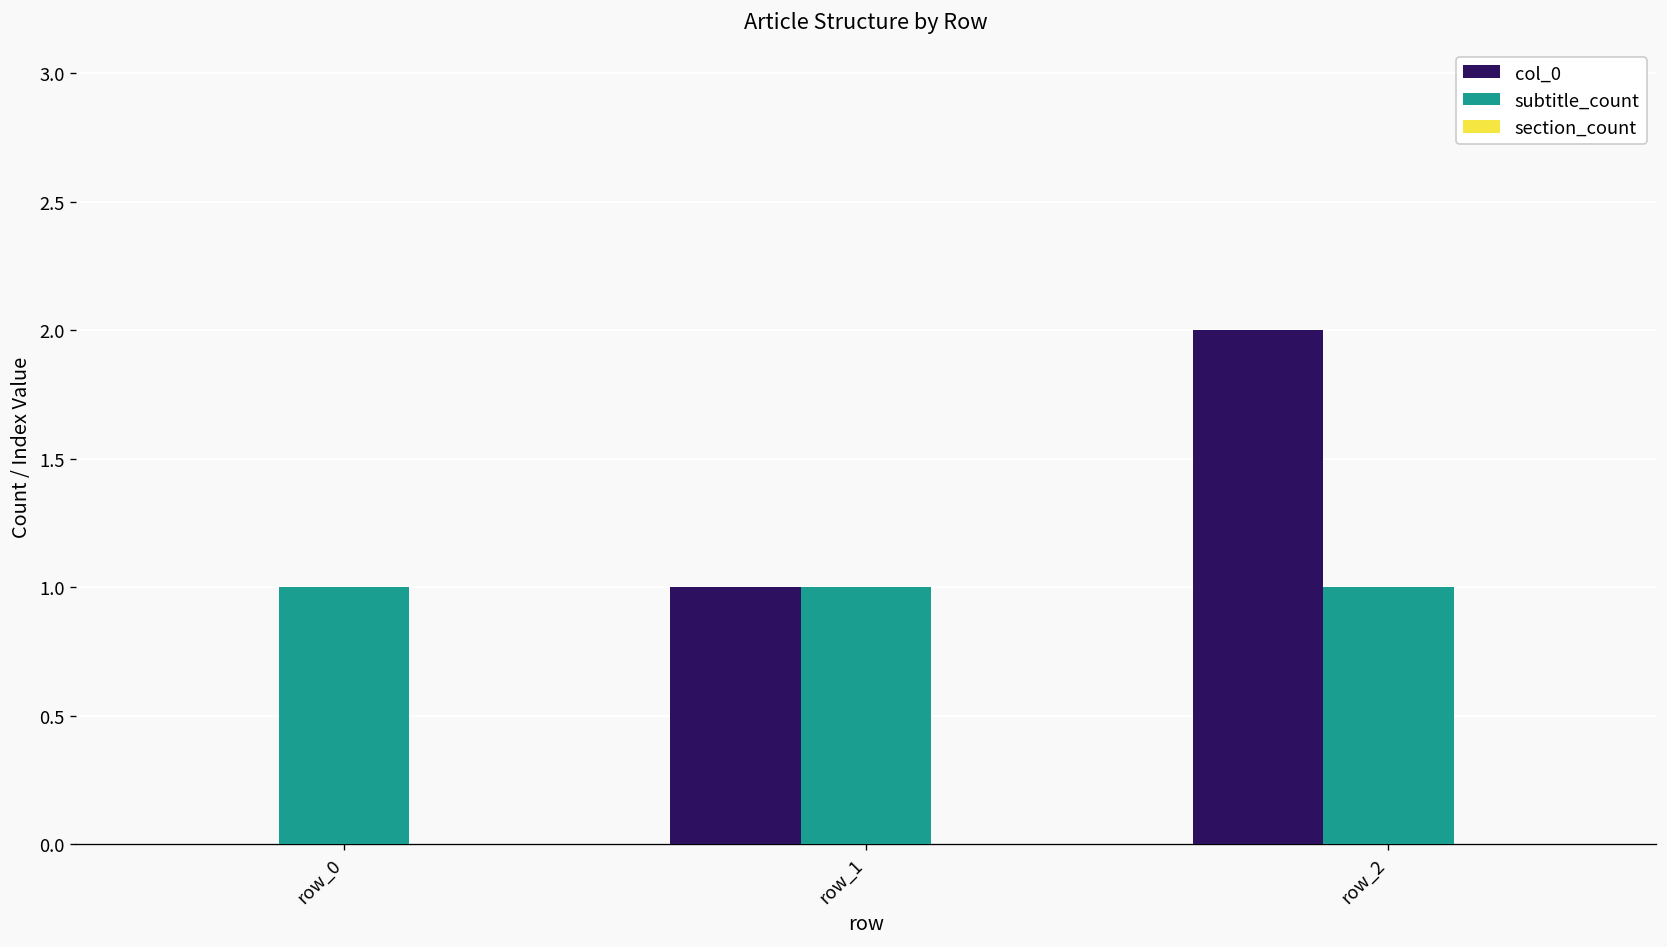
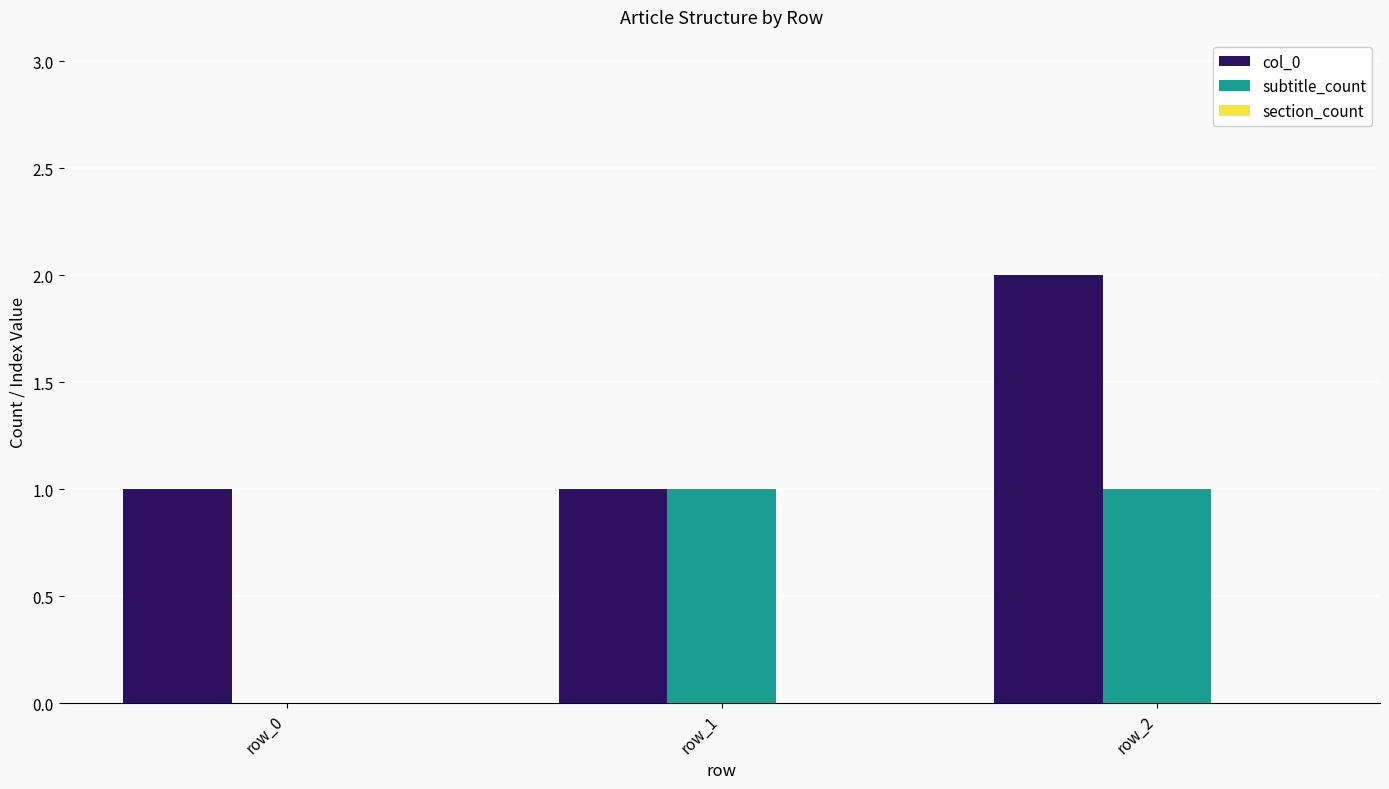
col_0, row_0: 0 -> 1
subtitle_count, row_0: 1 -> 0
